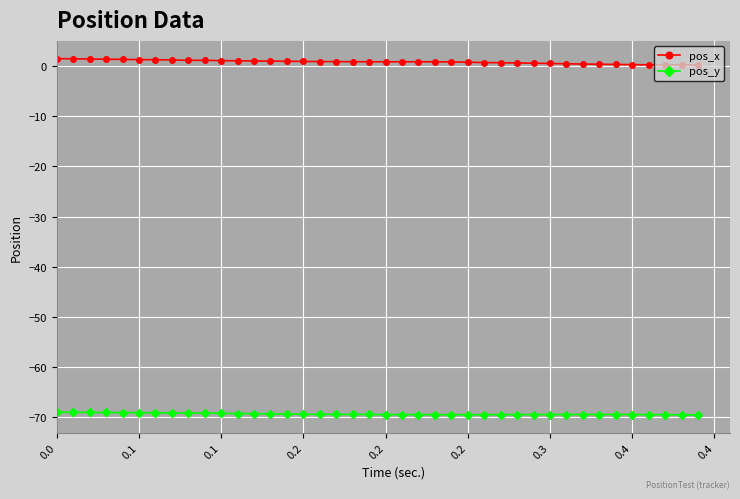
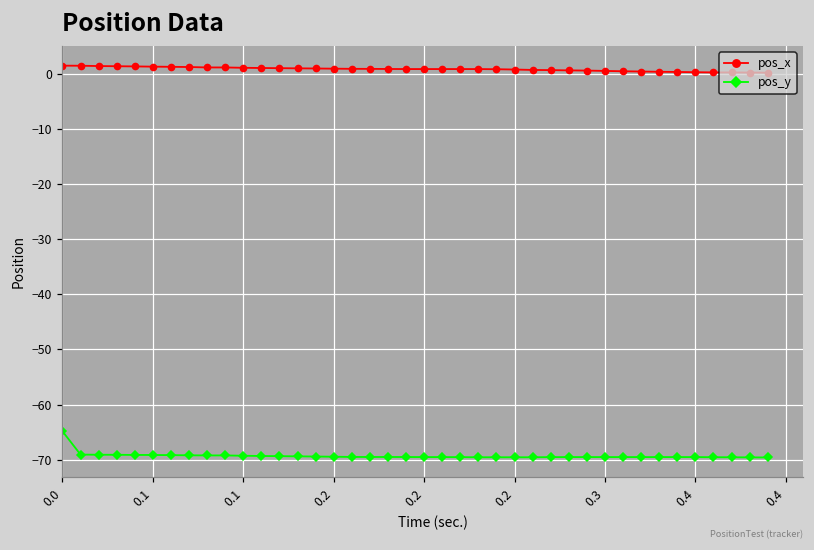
pos_y, 0.0: -69 -> -65
